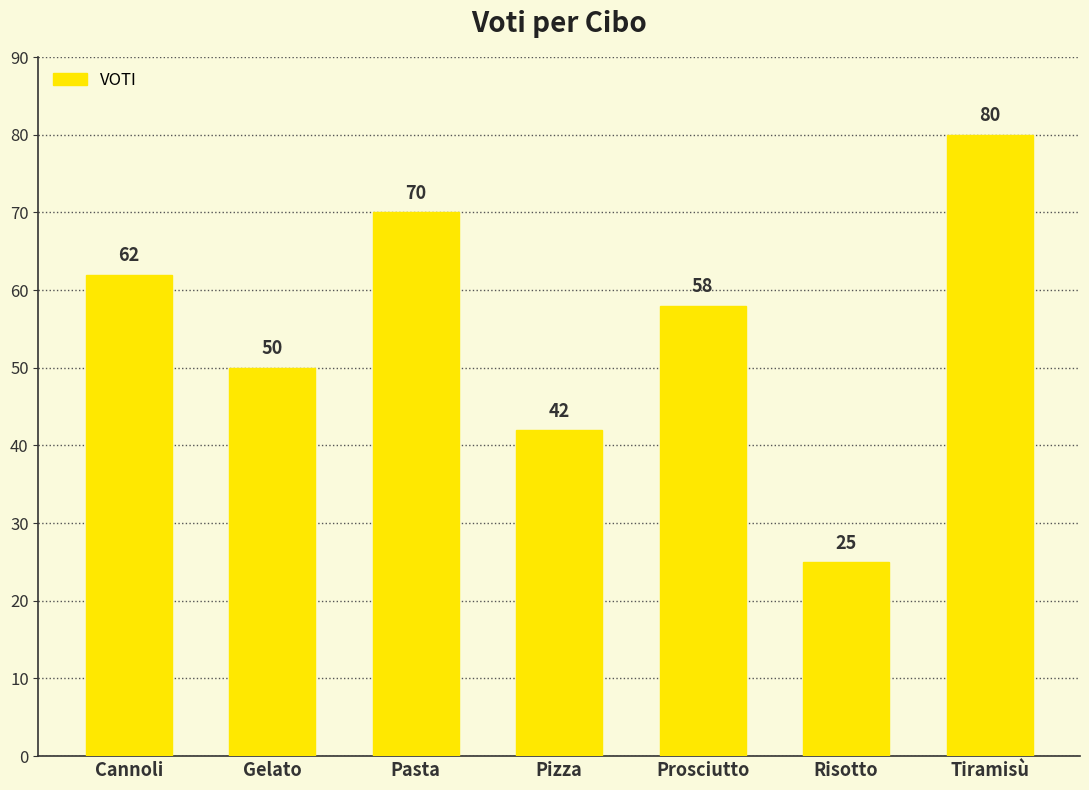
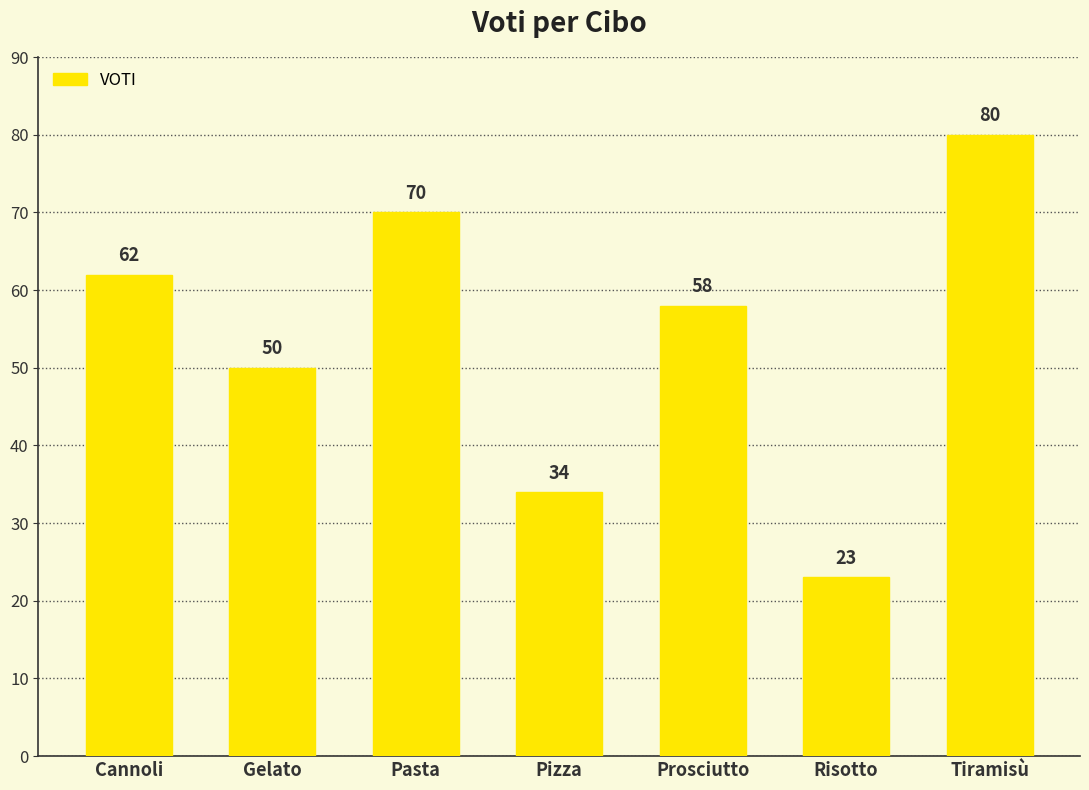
Pizza: 42 -> 34
Risotto: 25 -> 23
